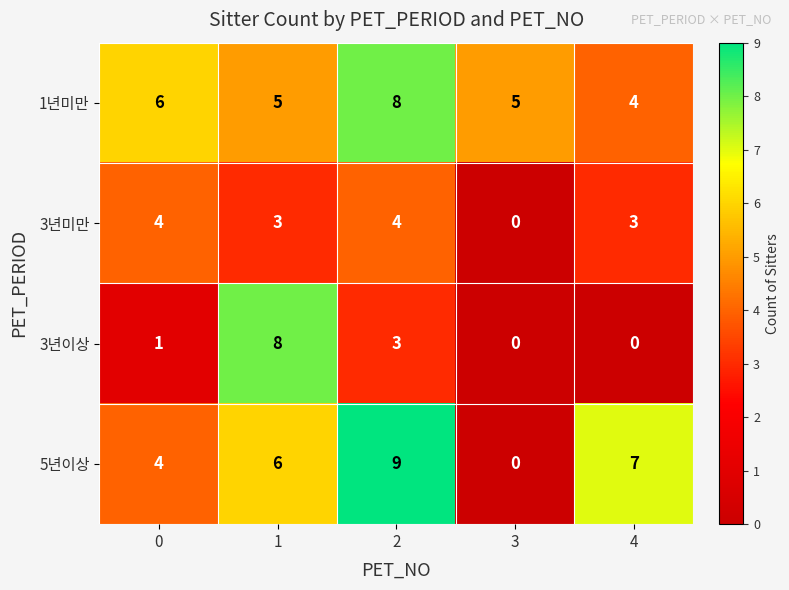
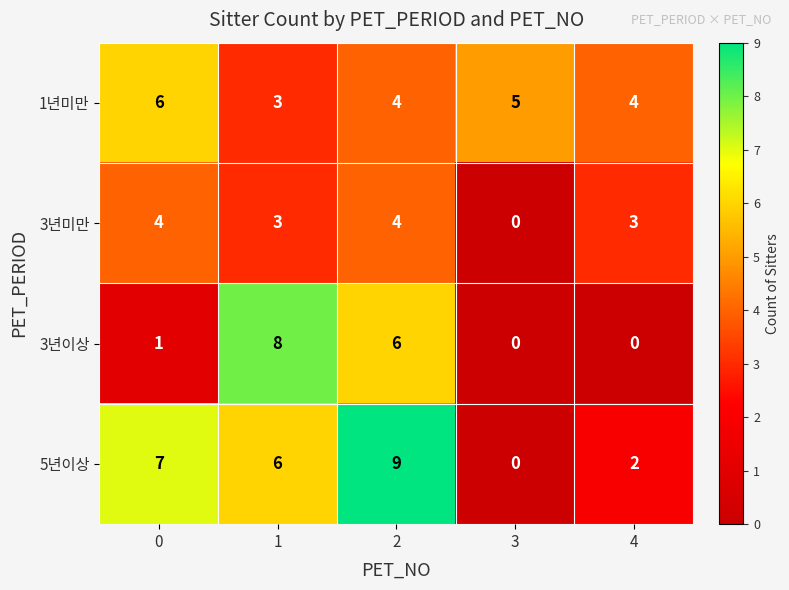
1년미만, 1: 5 -> 3
1년미만, 2: 8 -> 4
3년이상, 2: 3 -> 6
5년이상, 0: 4 -> 7
5년이상, 4: 7 -> 2
